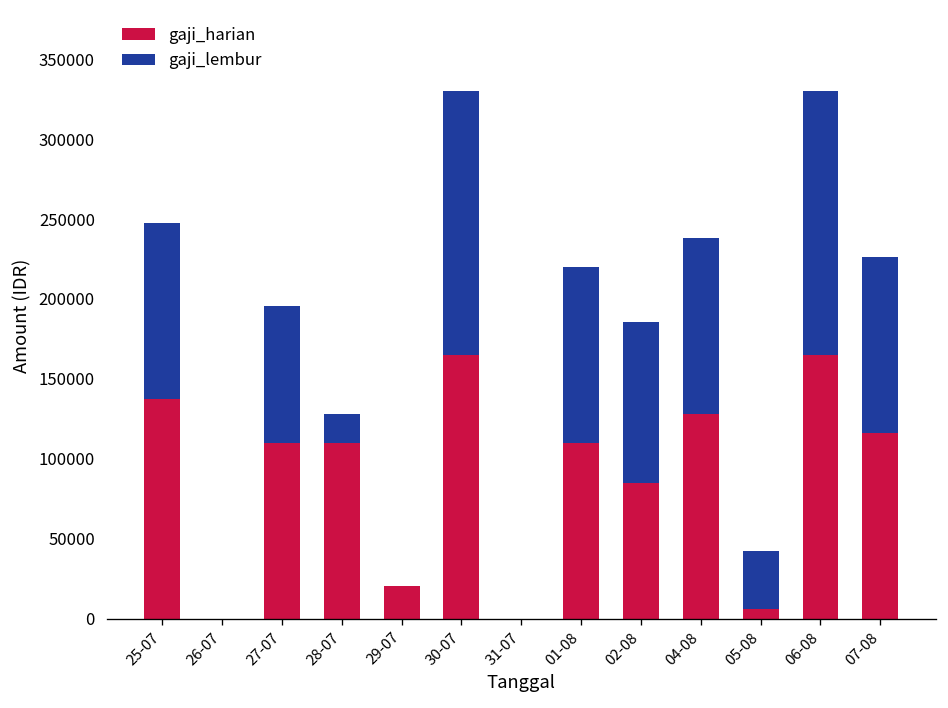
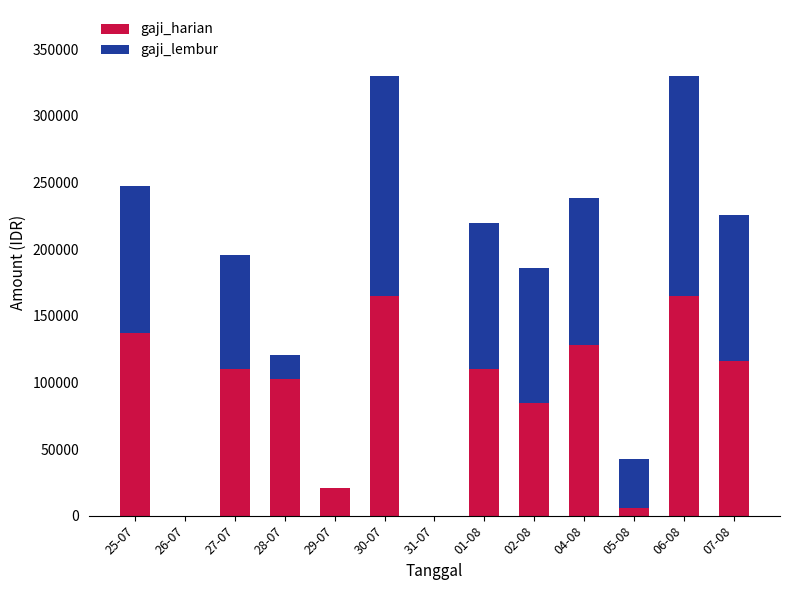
gaji_harian, 28-07: 110000 -> 102000
